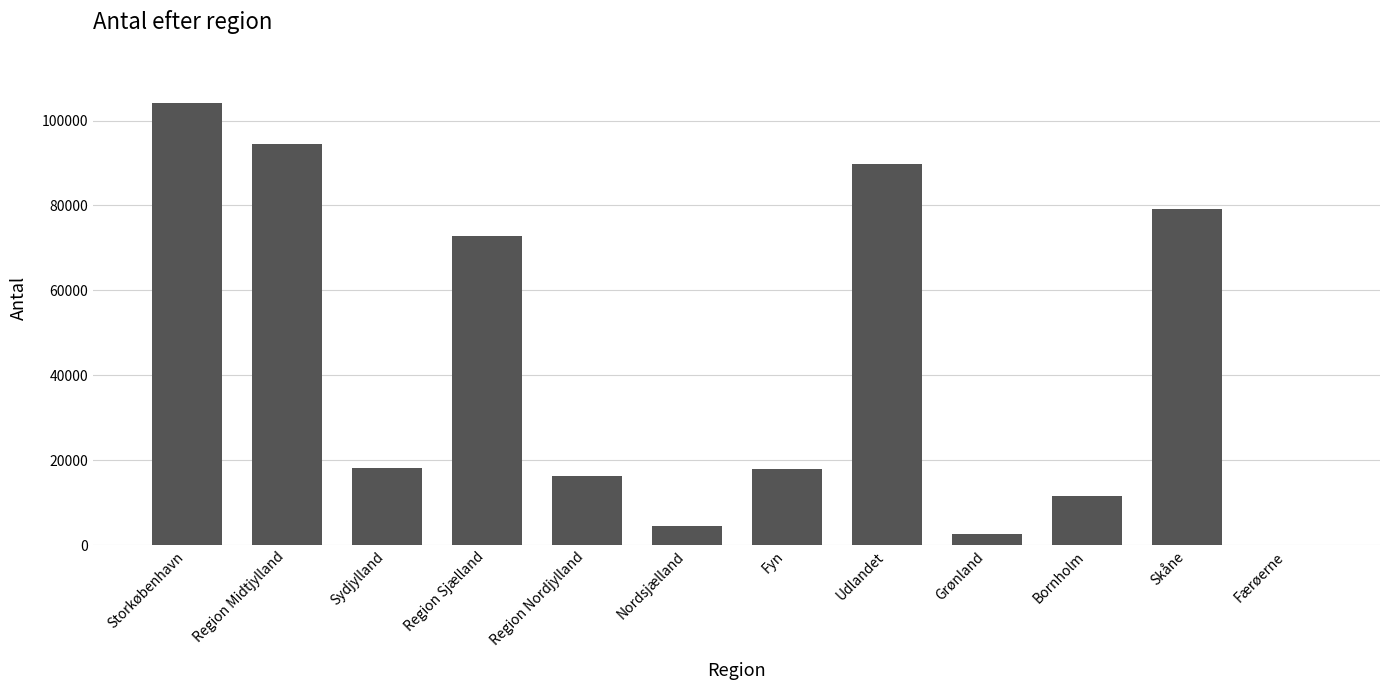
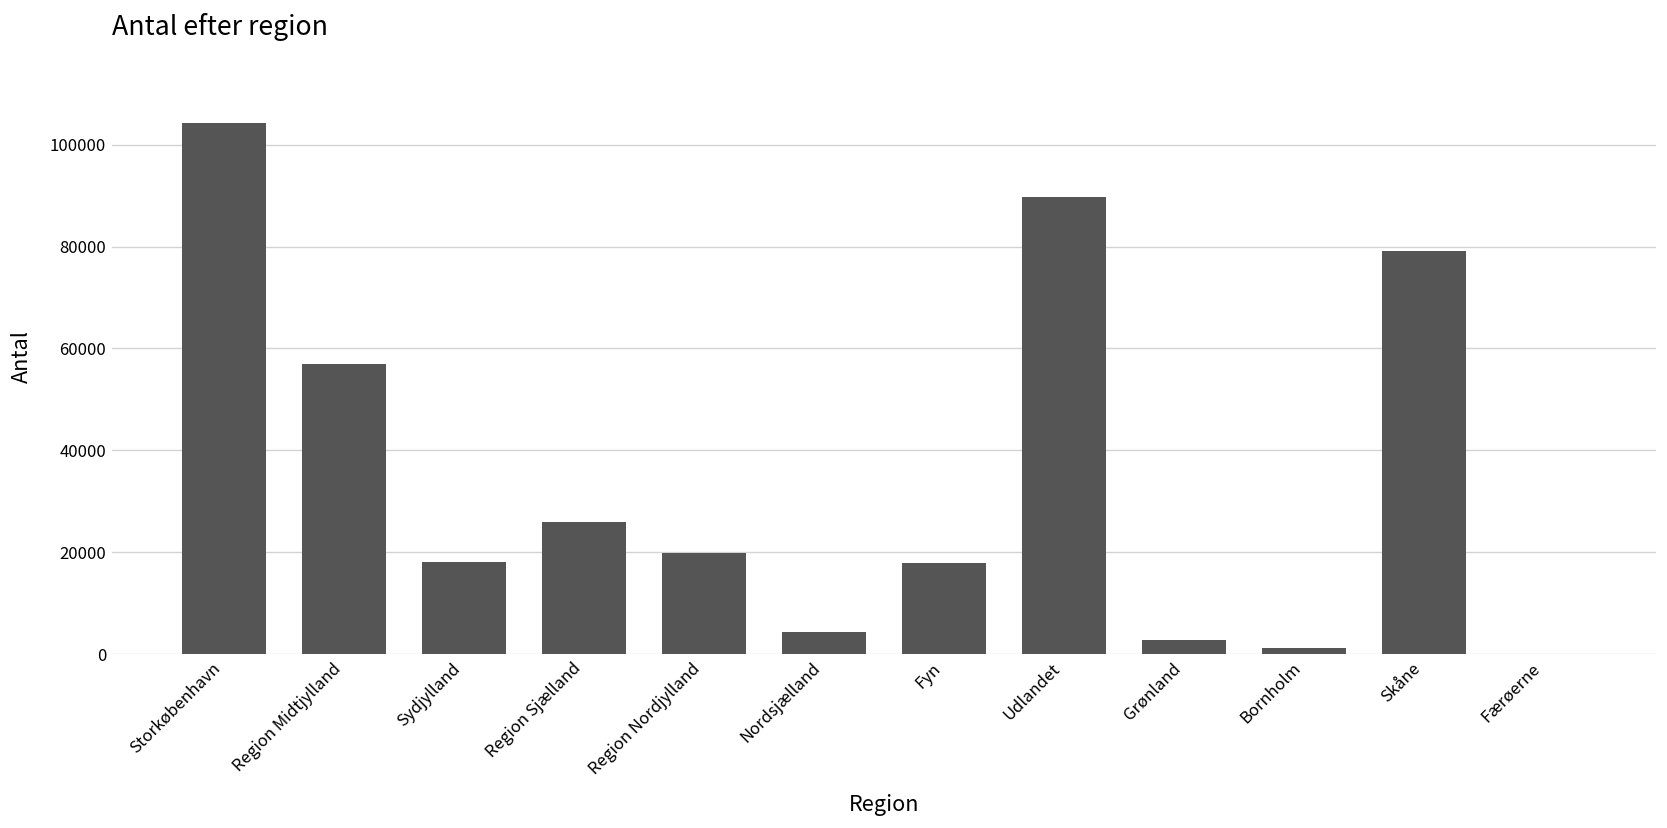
Region Midtjylland: 95000 -> 57000
Region Sjælland: 73000 -> 26000
Region Nordjylland: 16000 -> 20000
Bornholm: 12000 -> 1000
